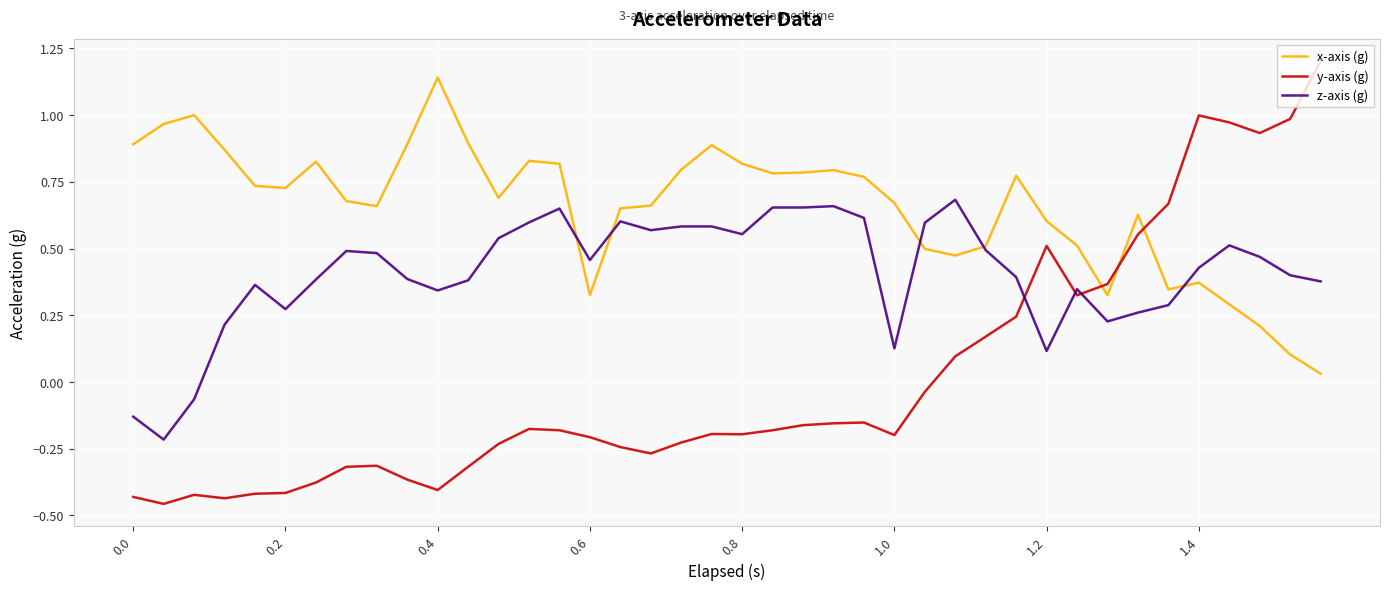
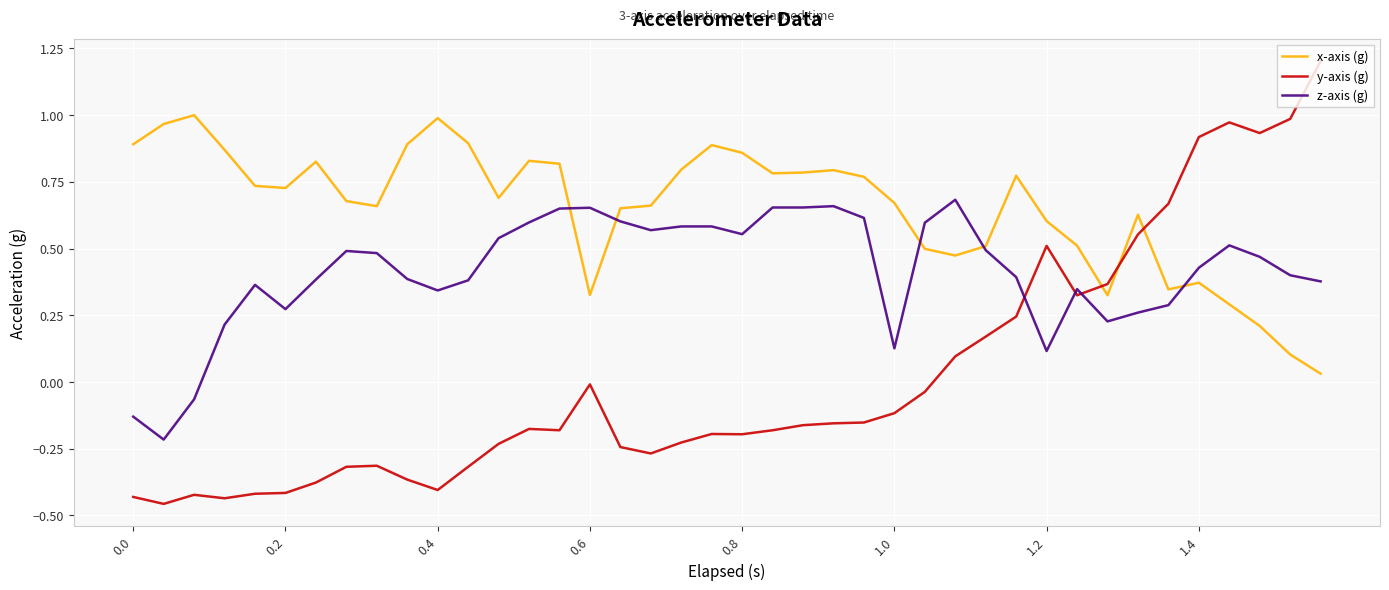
x-axis (g), 0.4: 1.14 -> 0.99
y-axis (g), 0.6: -0.21 -> -0.01
z-axis (g), 0.6: 0.46 -> 0.65
x-axis (g), 0.8: 0.82 -> 0.86
y-axis (g), 1.0: -0.20 -> -0.12
y-axis (g), 1.4: 1.00 -> 0.92
